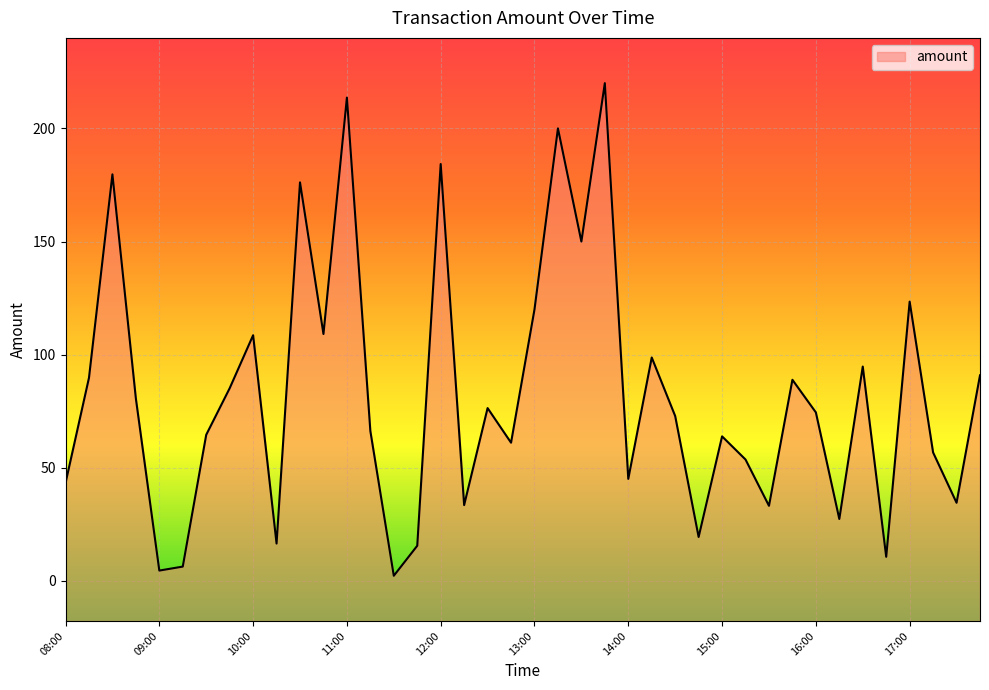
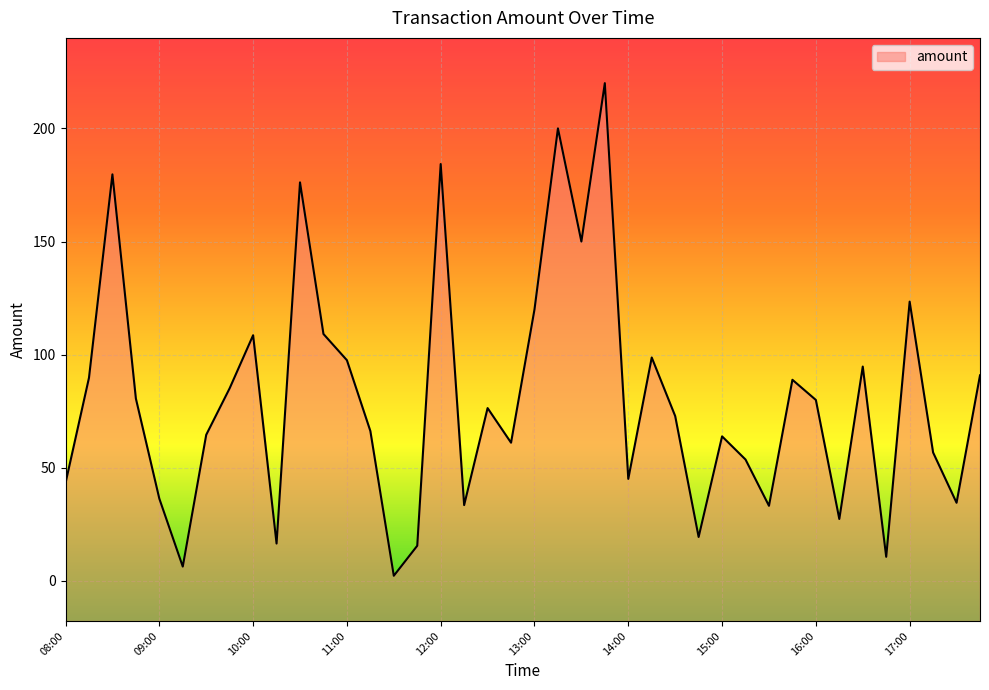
09:00: 5 -> 36
11:00: 214 -> 98
16:00: 75 -> 80
